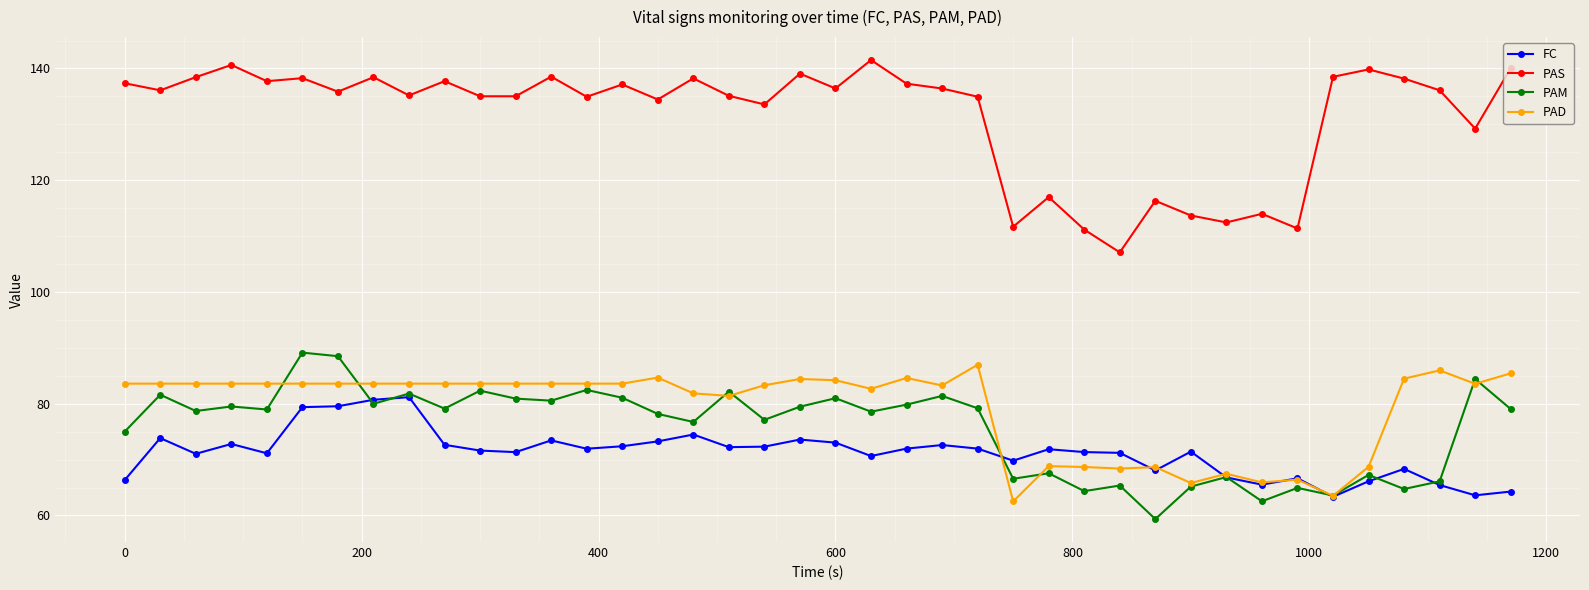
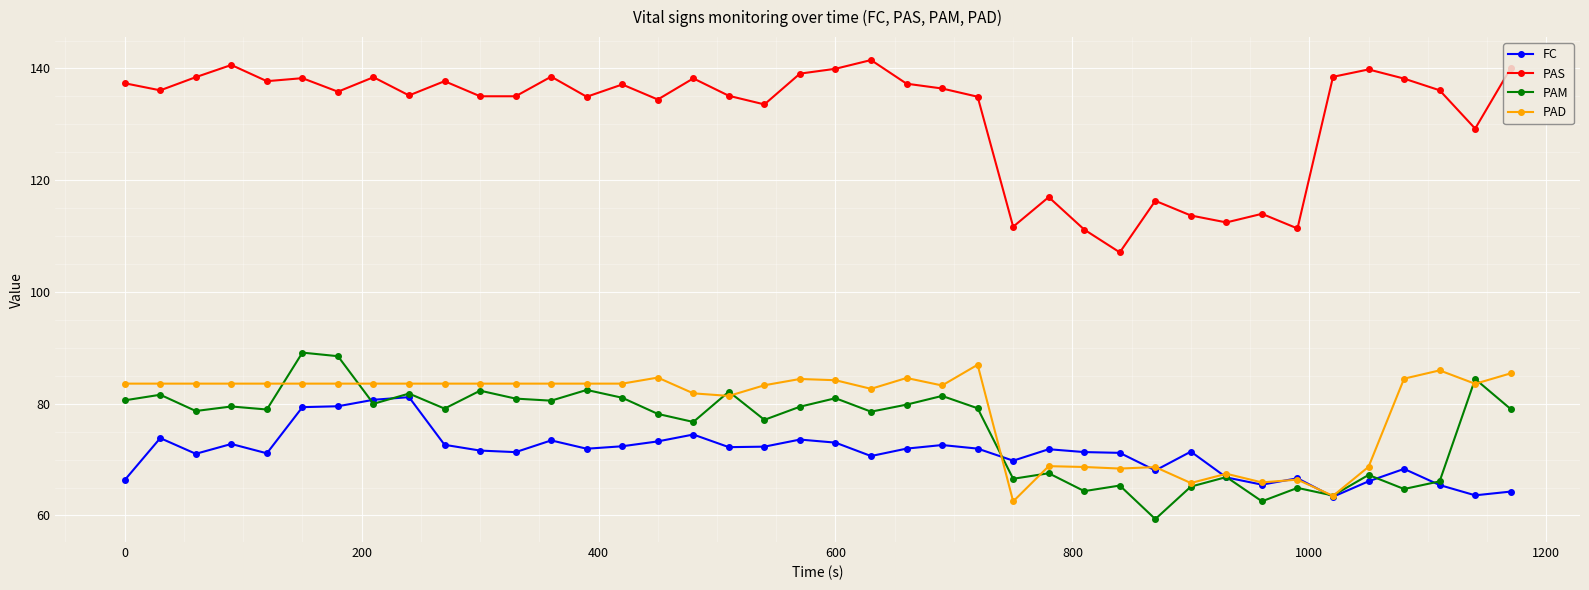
PAM, 0: 75 -> 81
PAS, 600: 136 -> 140
